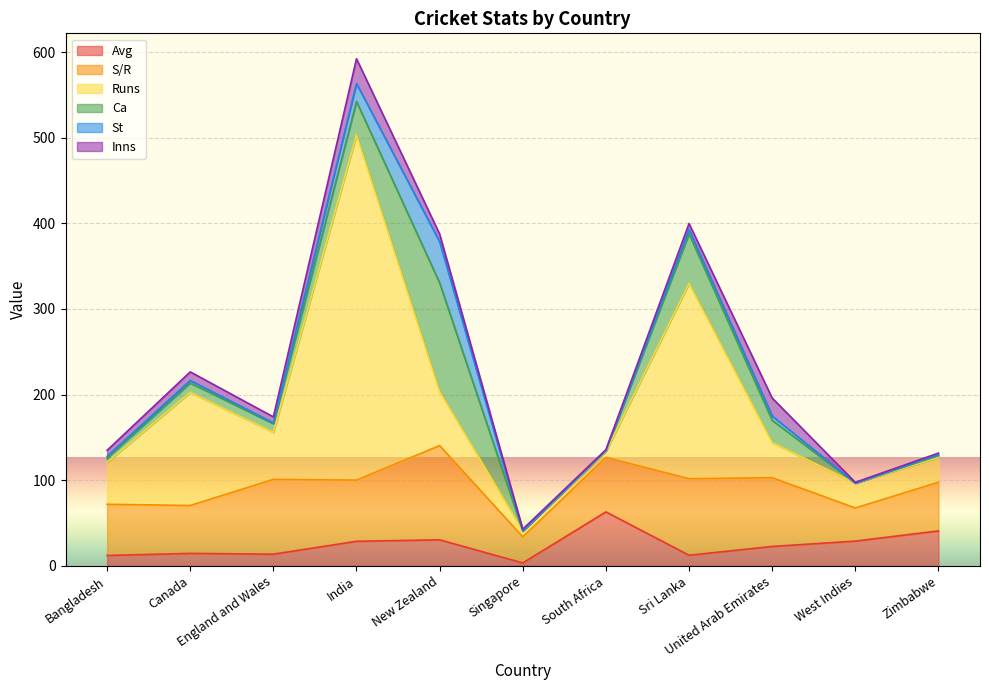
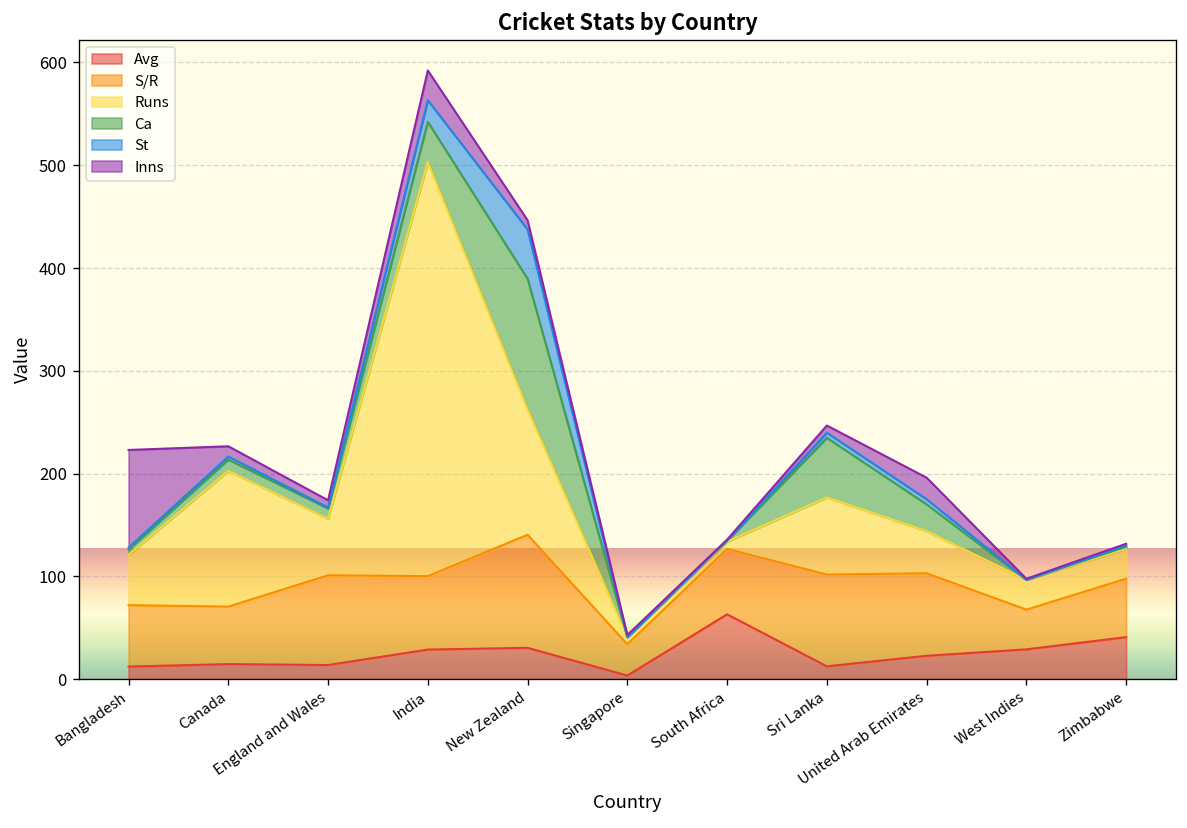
Inns, Bangladesh: 10 -> 100
Runs, New Zealand: 60 -> 120
Runs, Sri Lanka: 230 -> 80
